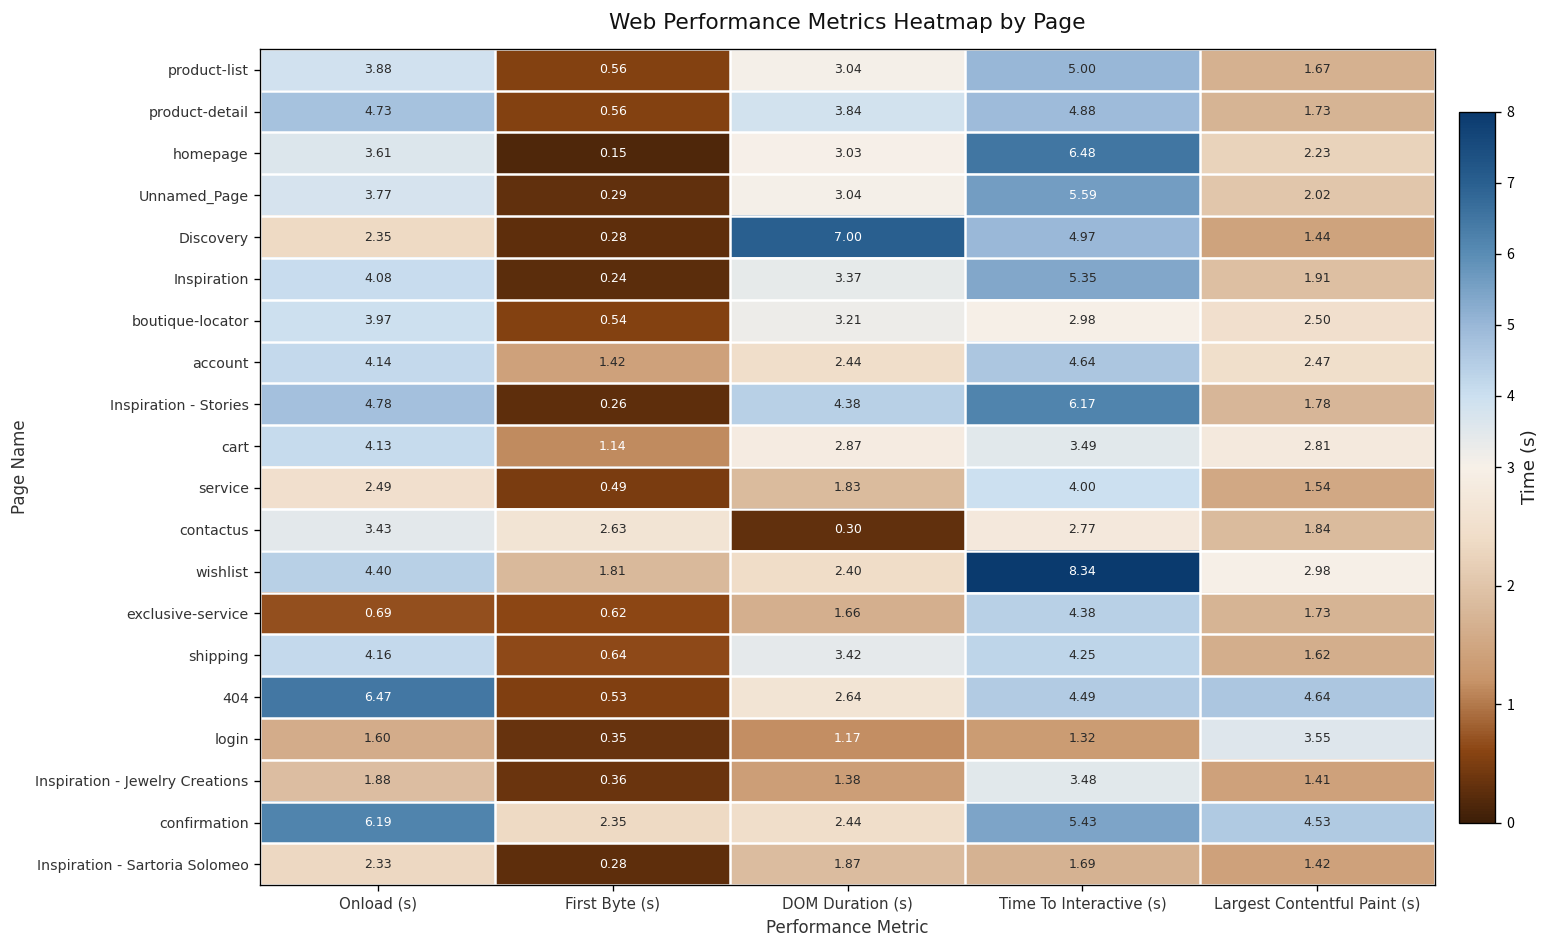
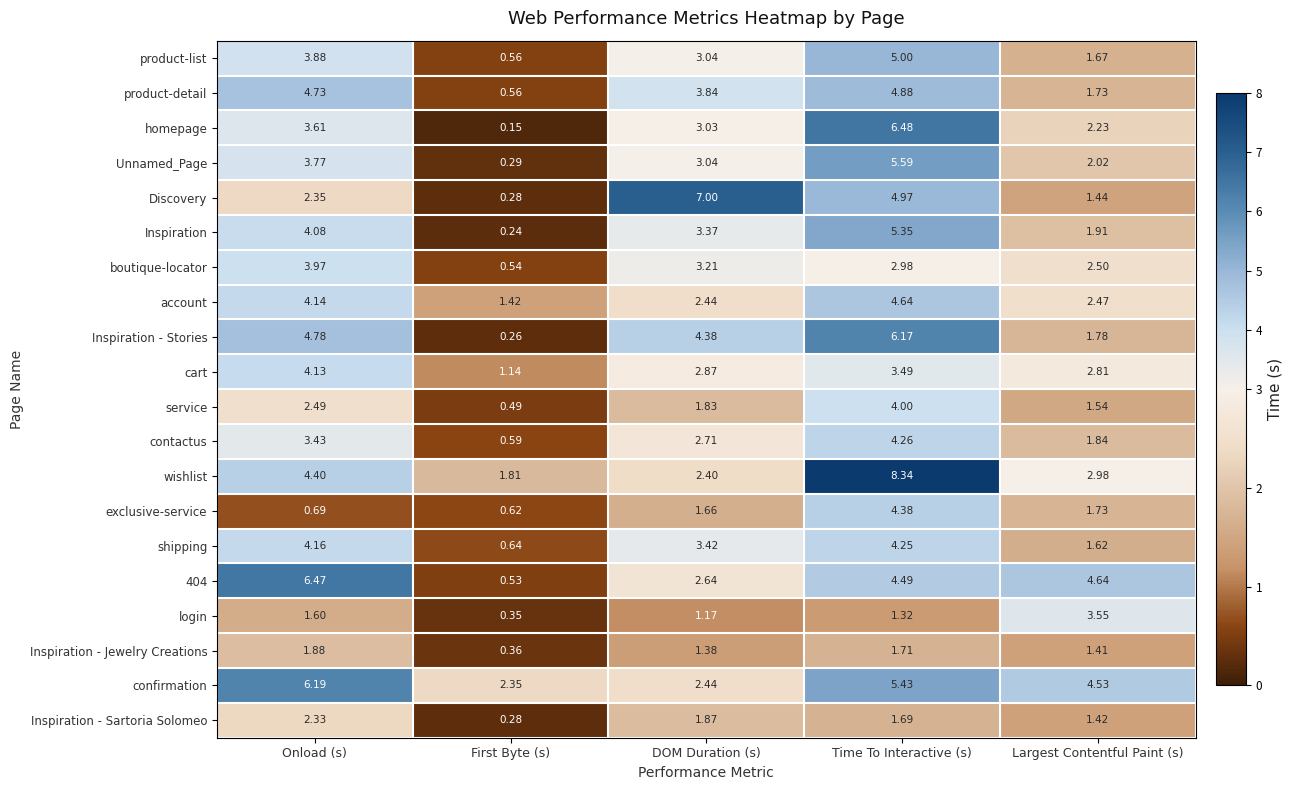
contactus, First Byte (s): 2.63 -> 0.59
contactus, DOM Duration (s): 0.30 -> 2.71
contactus, Time To Interactive (s): 2.77 -> 4.26
Inspiration - Jewelry Creations, Time To Interactive (s): 3.48 -> 1.71
